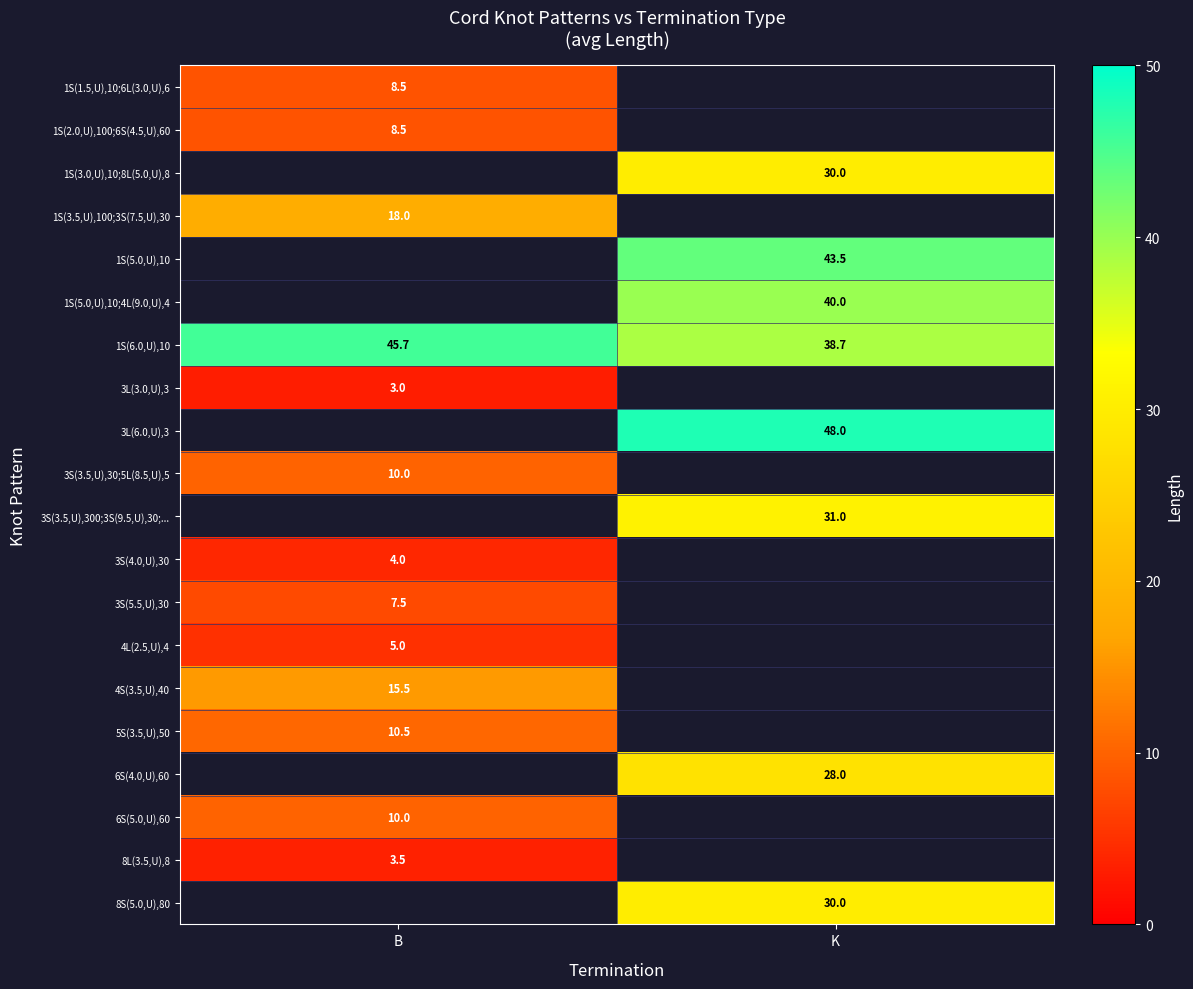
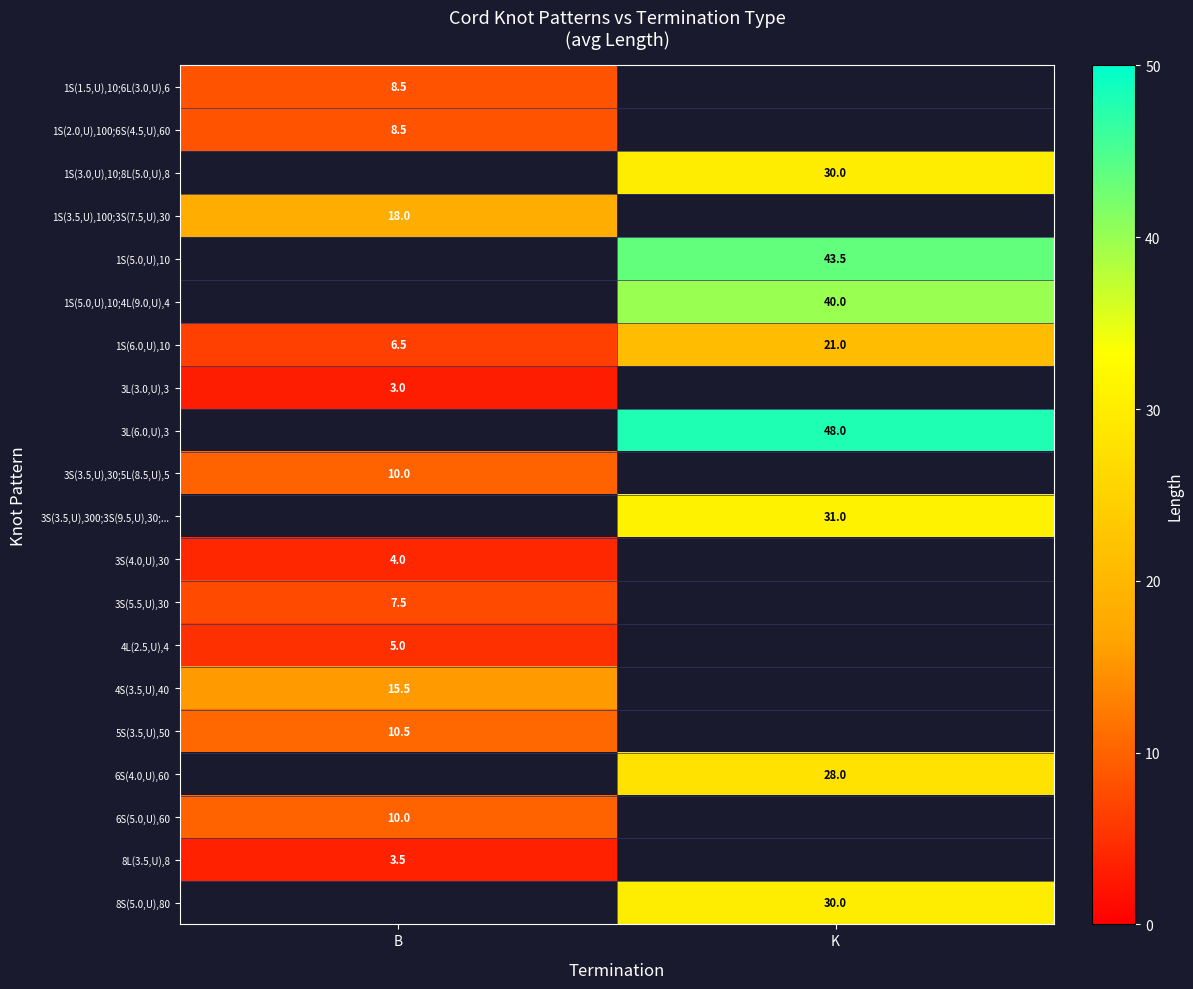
1S(6.0,U),10, B: 45.7 -> 6.5
1S(6.0,U),10, K: 38.7 -> 21.0
